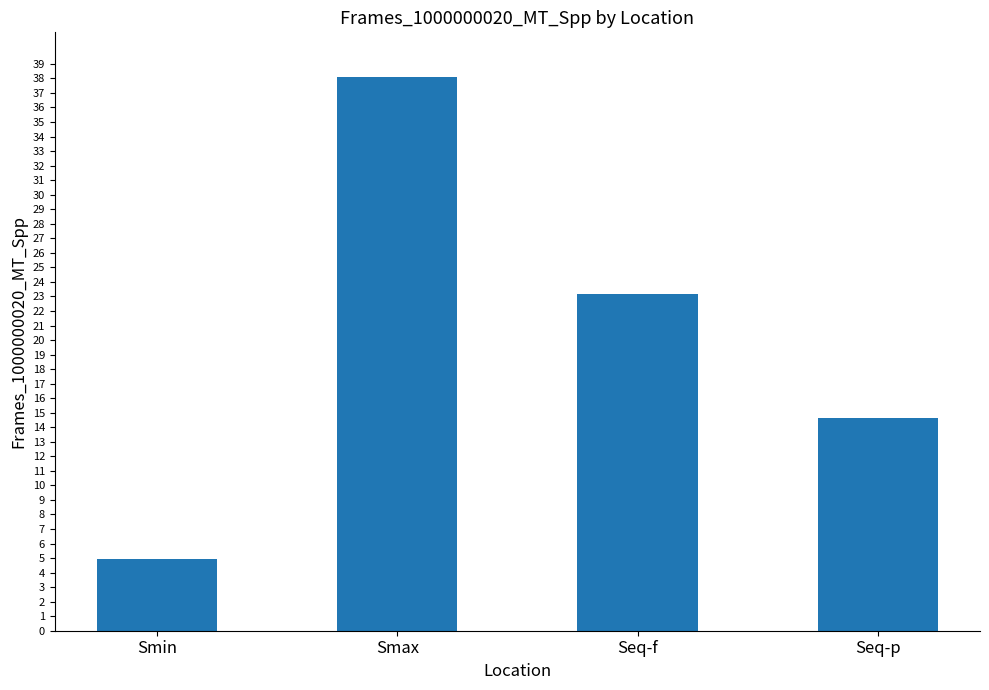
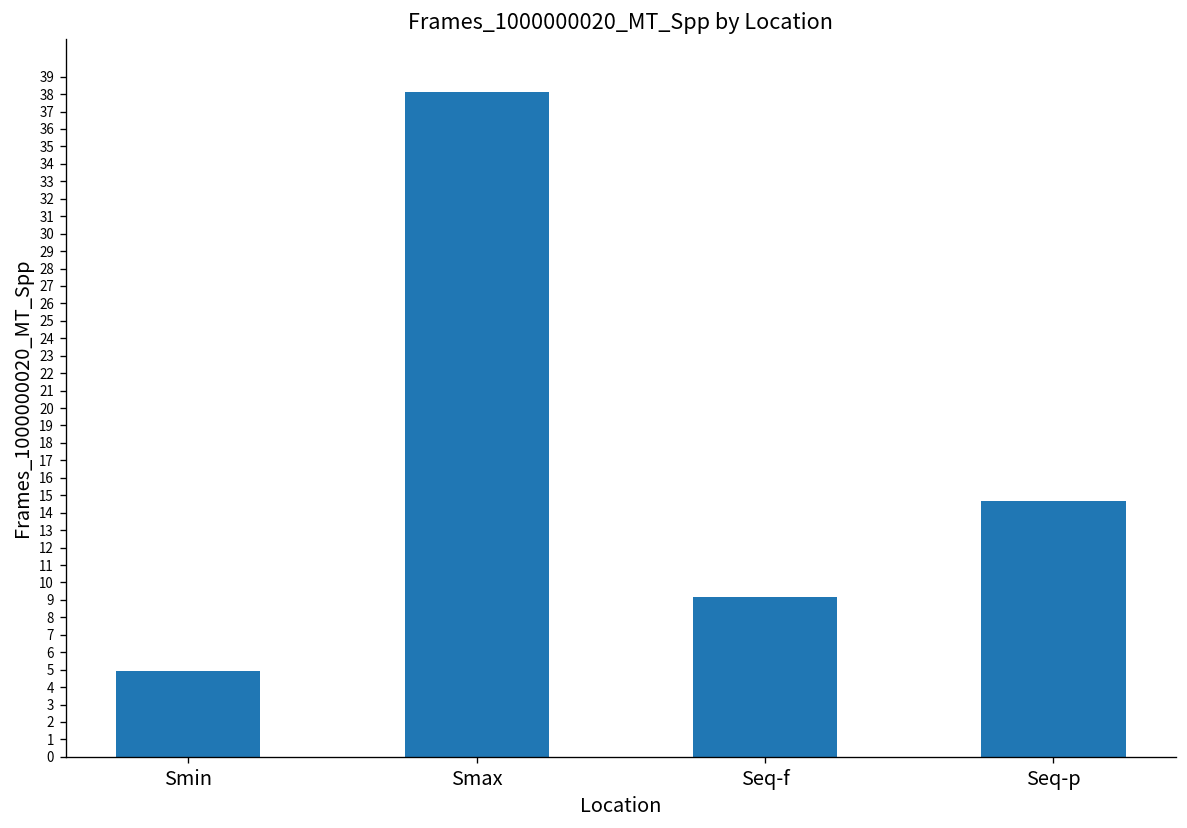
Seq-f: 23.2 -> 9.2
